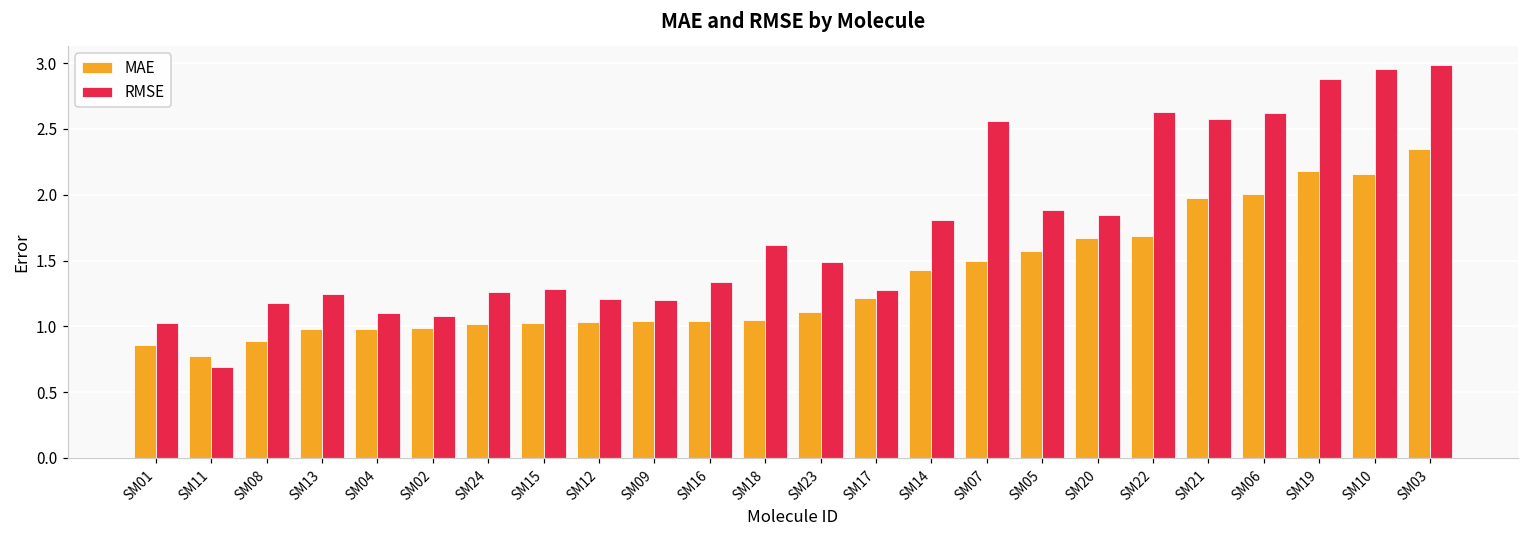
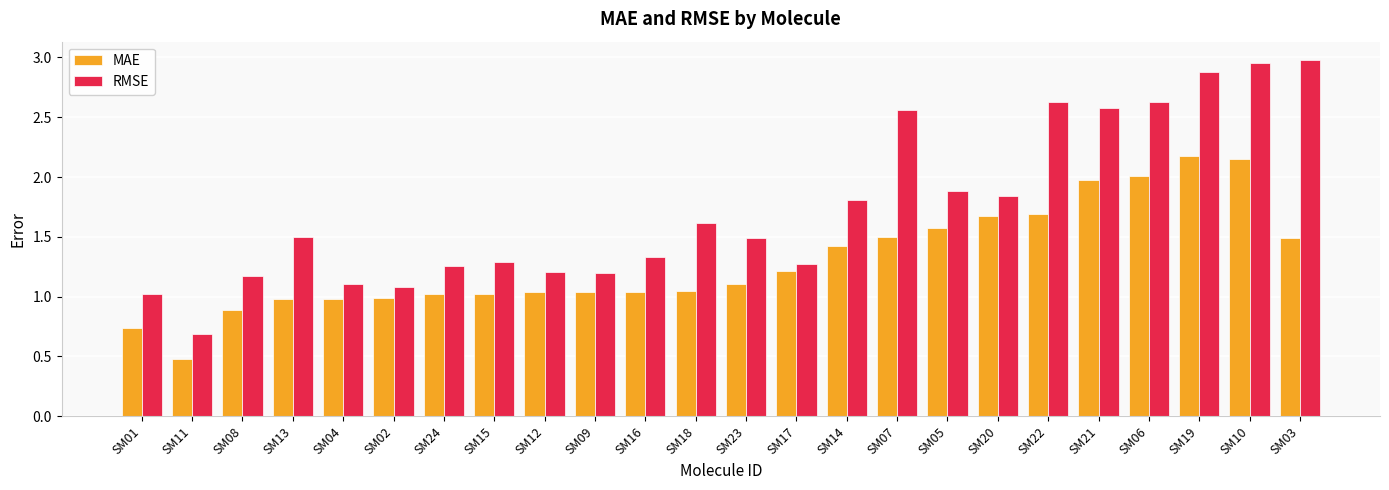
MAE, SM01: 0.86 -> 0.74
MAE, SM11: 0.77 -> 0.48
RMSE, SM13: 1.24 -> 1.50
MAE, SM03: 2.35 -> 1.49
